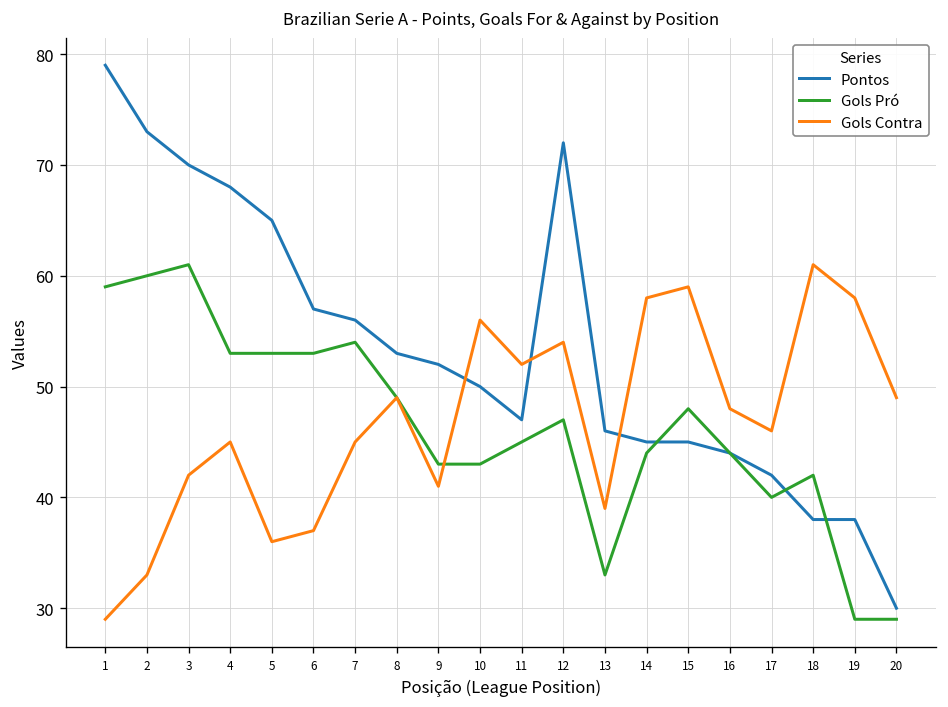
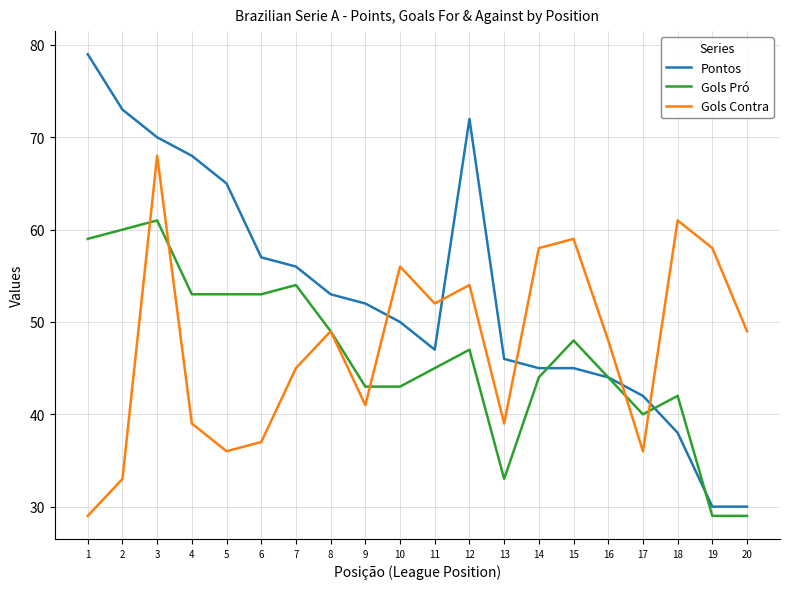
Gols Contra, 3: 42 -> 68
Gols Contra, 4: 45 -> 39
Gols Contra, 17: 46 -> 36
Pontos, 19: 38 -> 30
